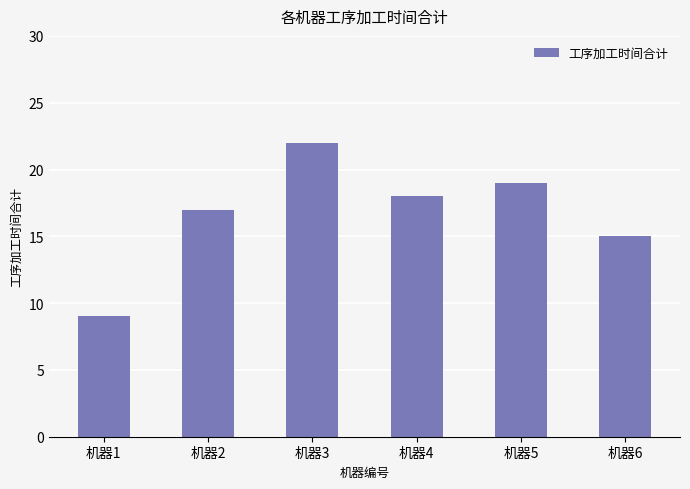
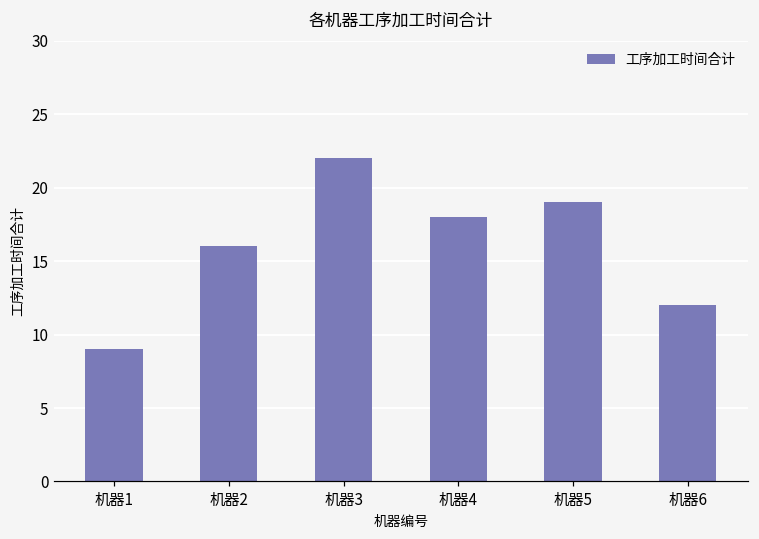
机器2: 17 -> 16
机器6: 15 -> 12
